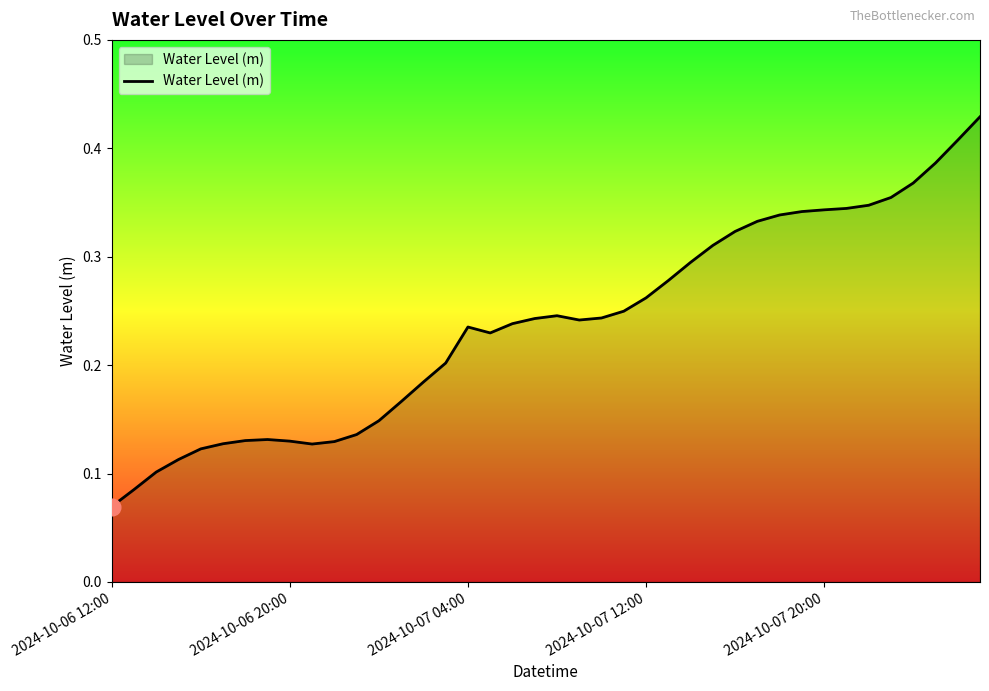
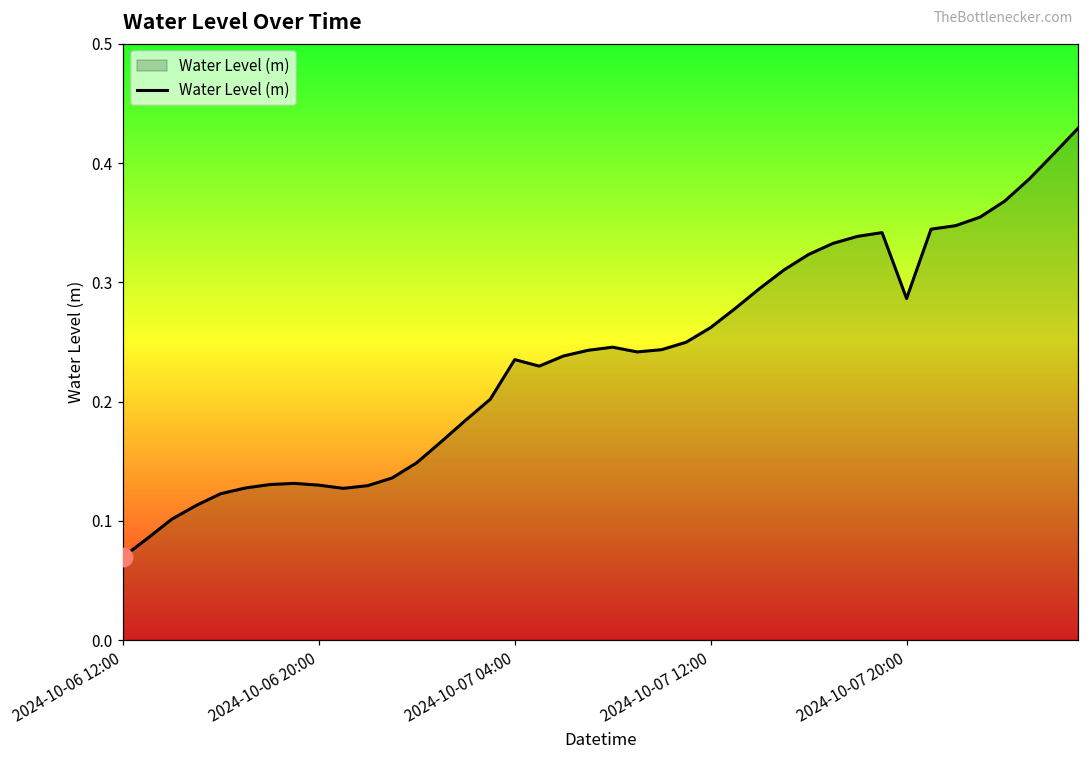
Water Level (m), 2024-10-07 20:00: 0.343 -> 0.286
